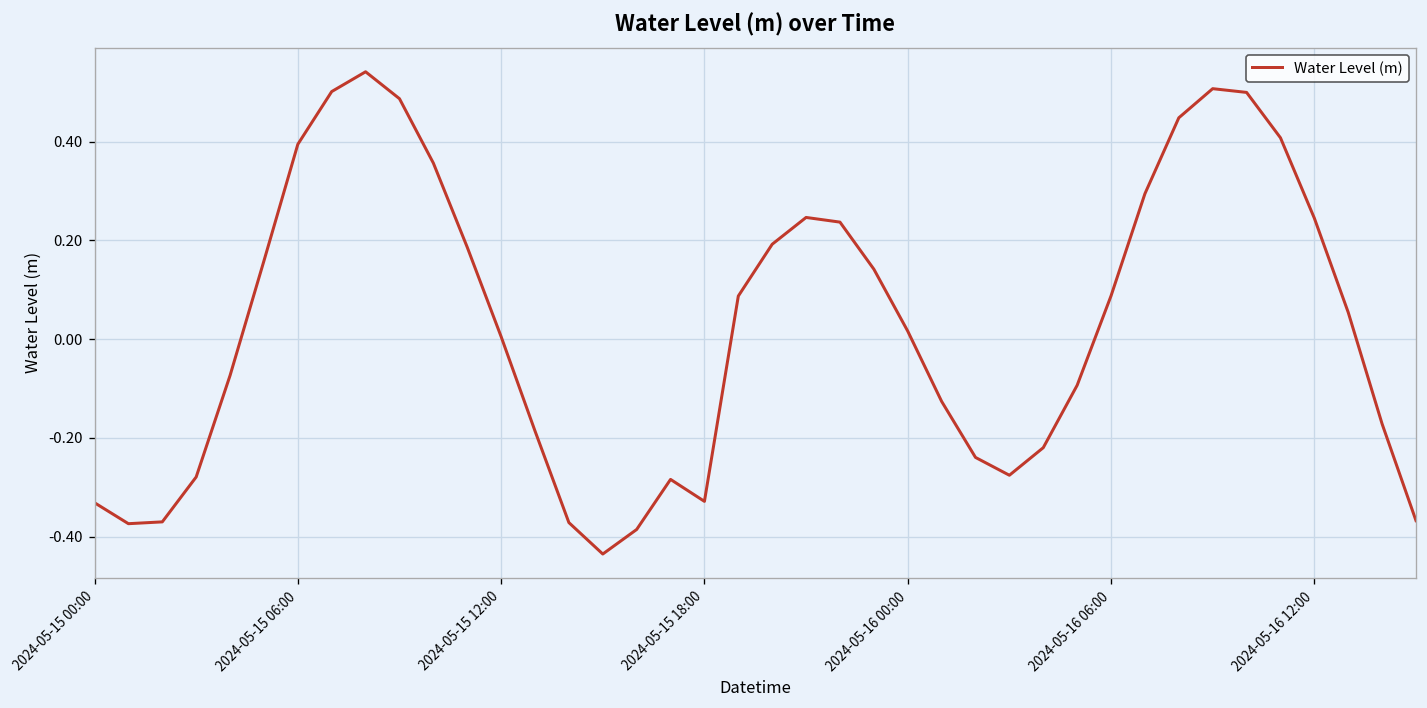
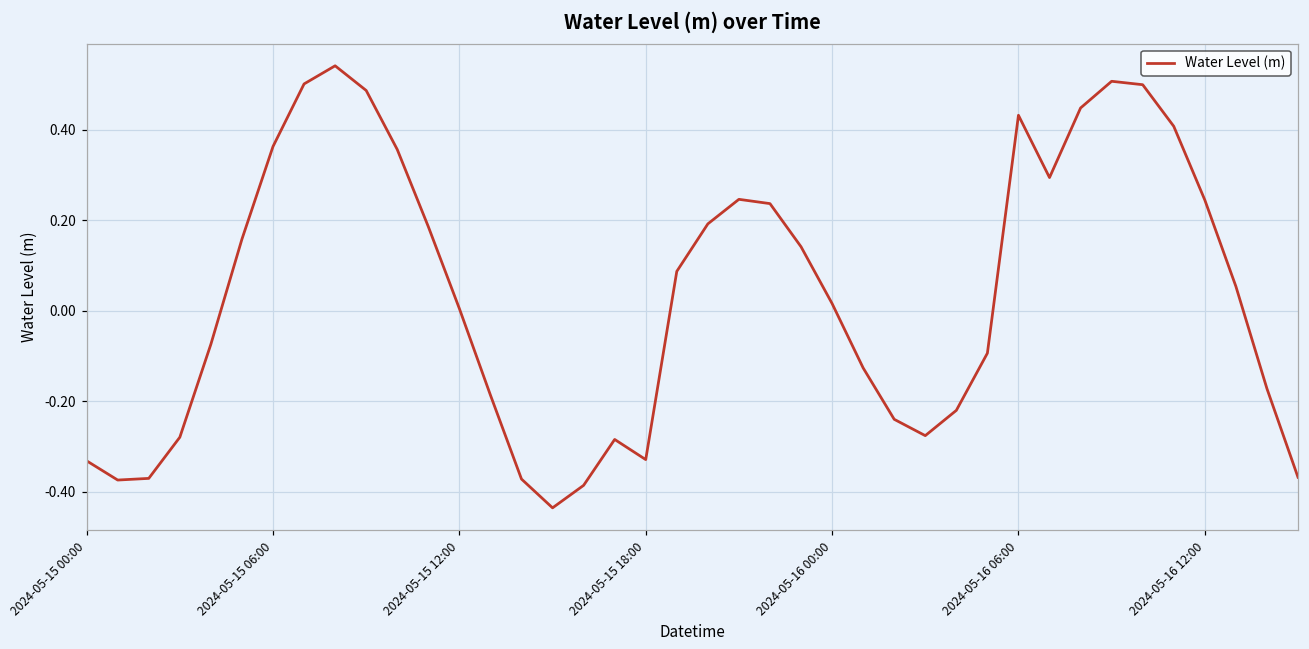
2024-05-15 06:00: 0.39 -> 0.36
2024-05-16 06:00: 0.09 -> 0.43
